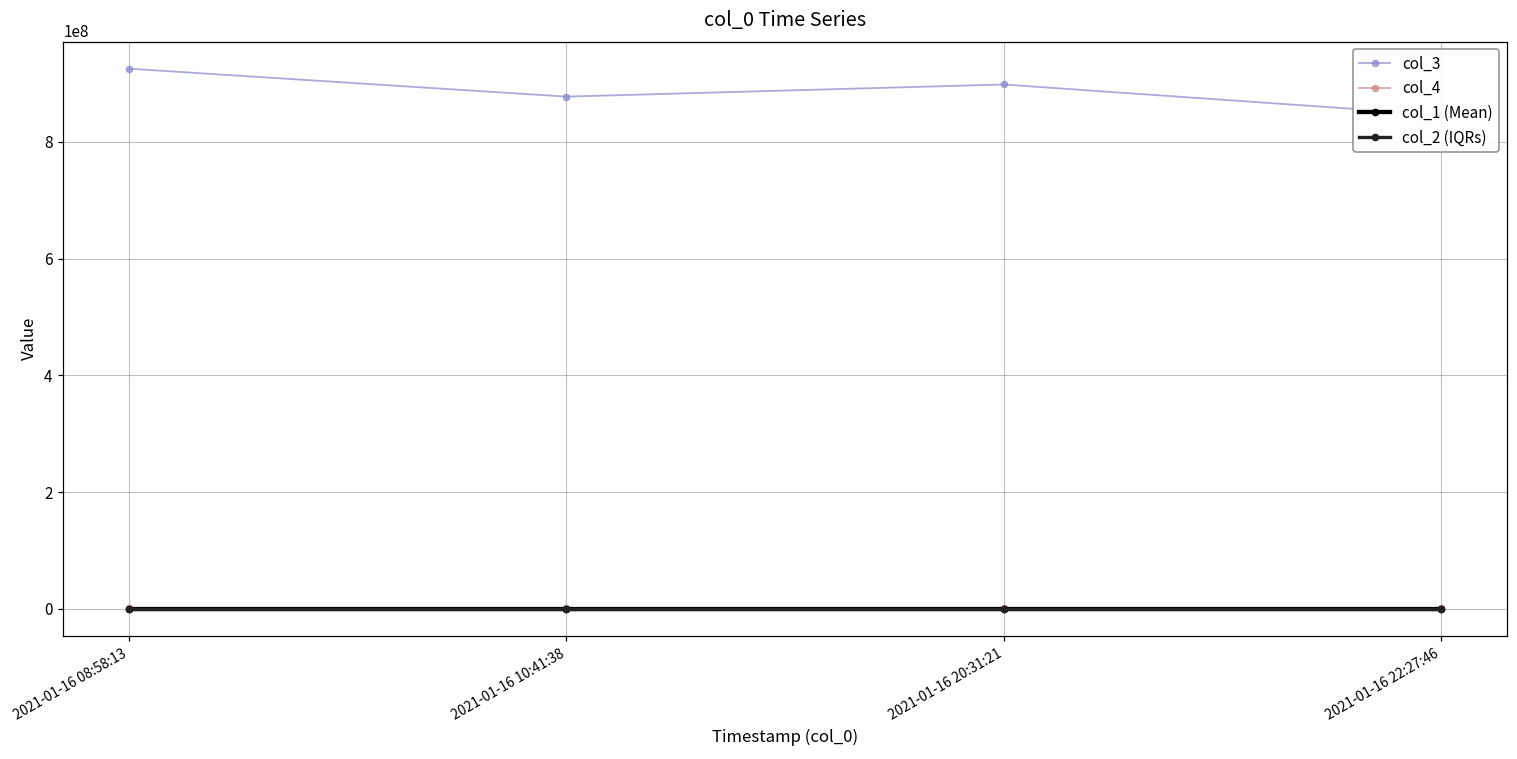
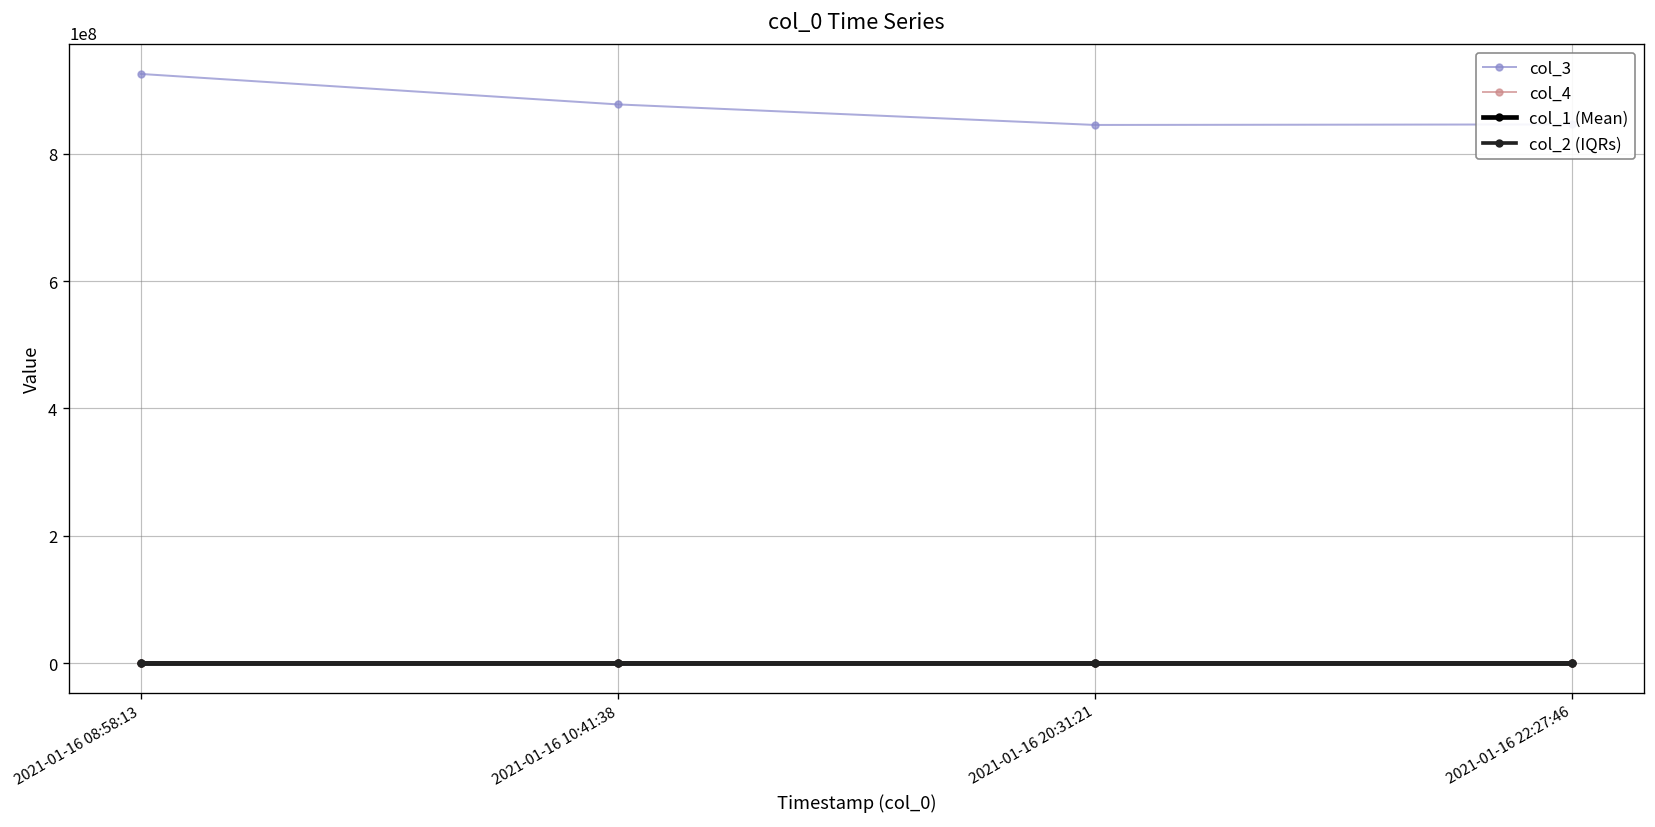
col_3, 2021-01-16 20:31:21: 900000000 -> 850000000
